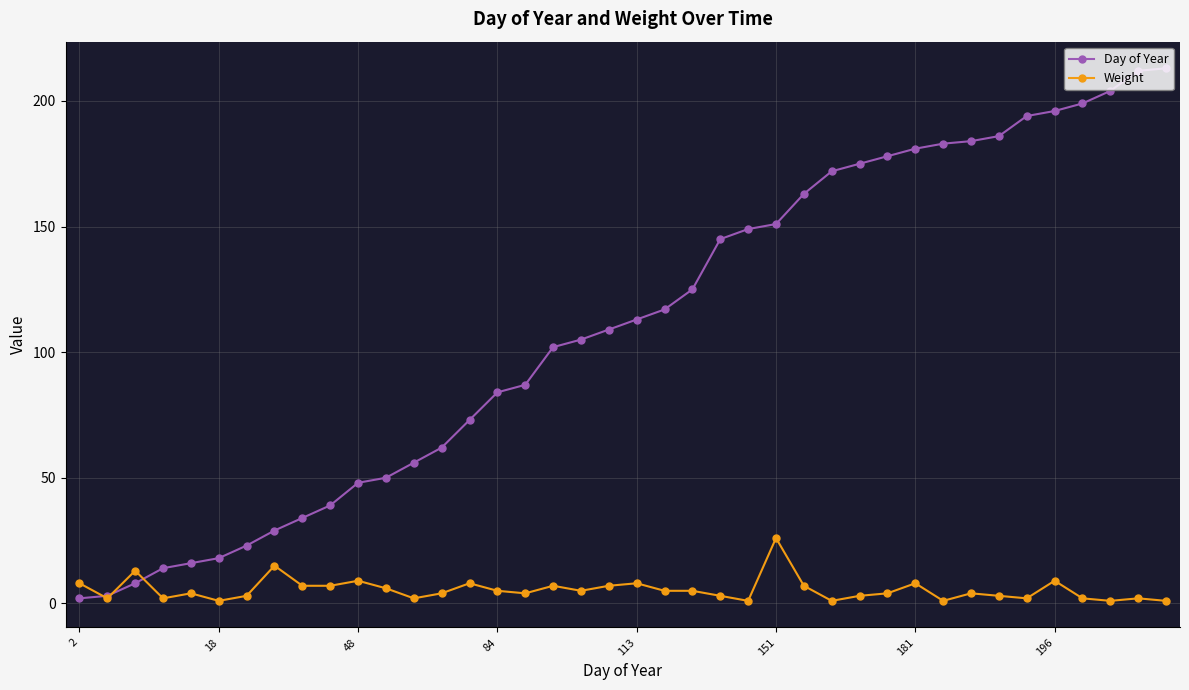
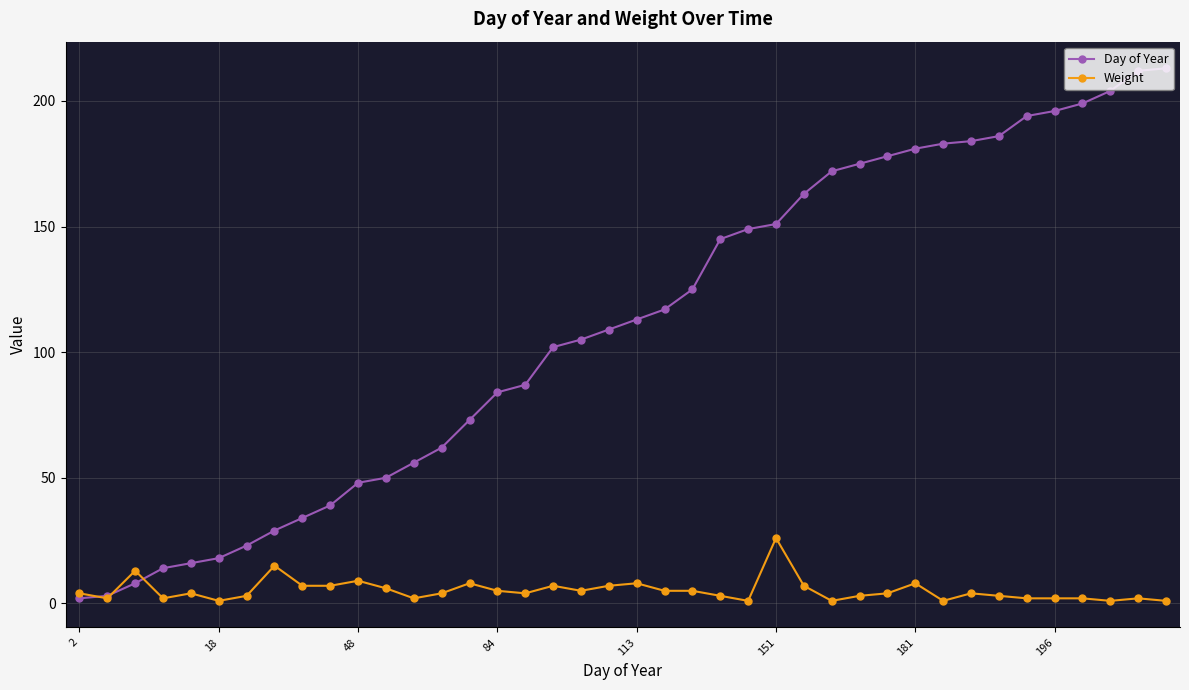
Weight, 2: 8 -> 4
Weight, 196: 9 -> 2
